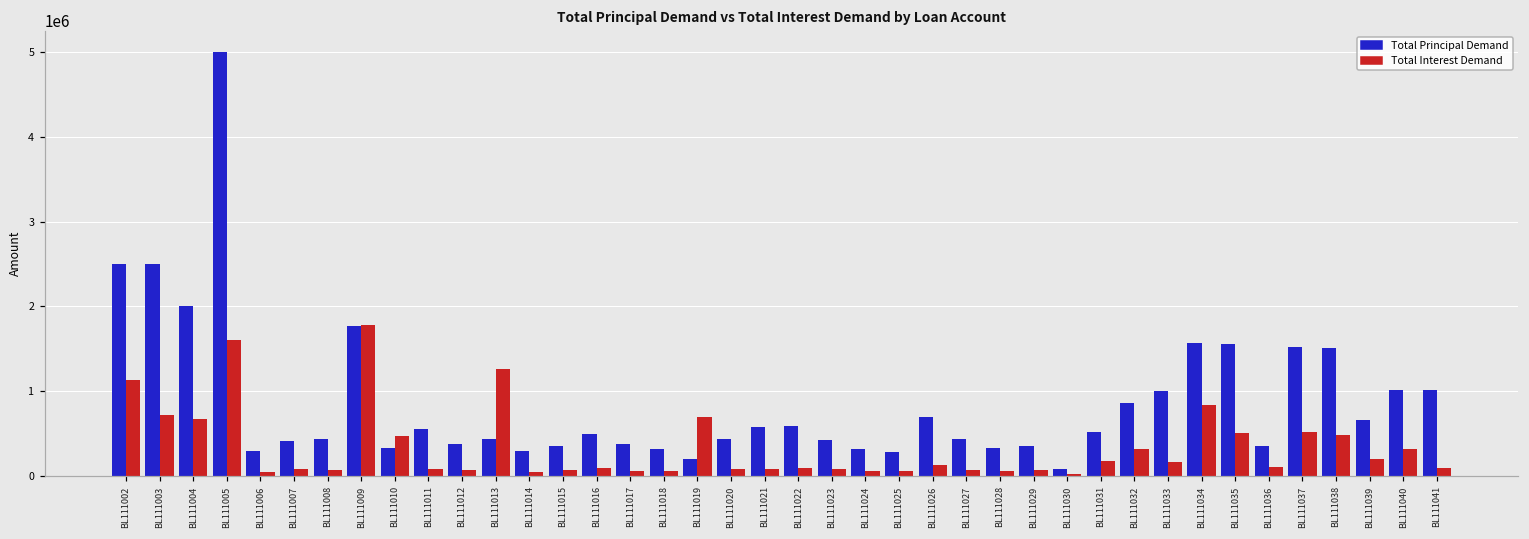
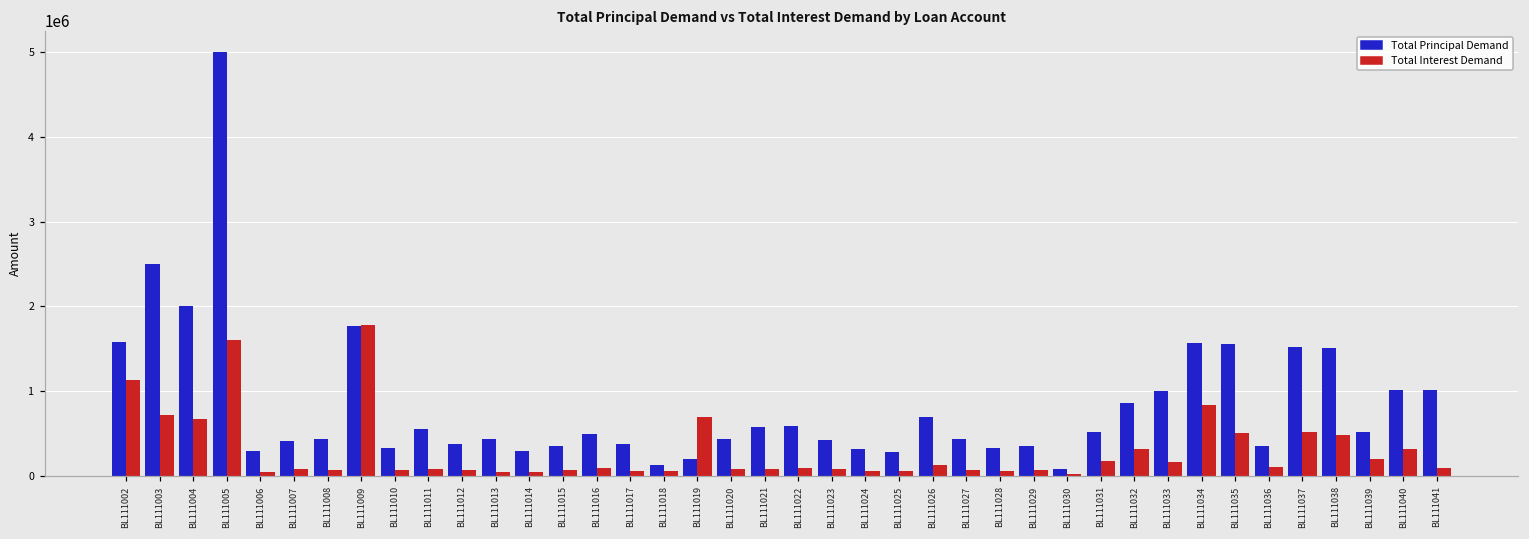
Total Principal Demand, BL111002: 2500000 -> 1600000
Total Interest Demand, BL111010: 500000 -> 100000
Total Interest Demand, BL111013: 1300000 -> 0
Total Principal Demand, BL111018: 300000 -> 100000
Total Principal Demand, BL111039: 700000 -> 500000
